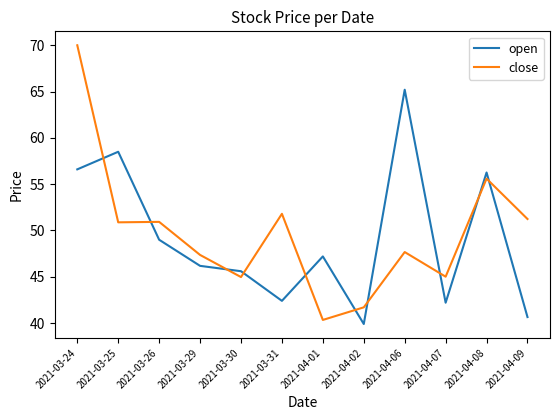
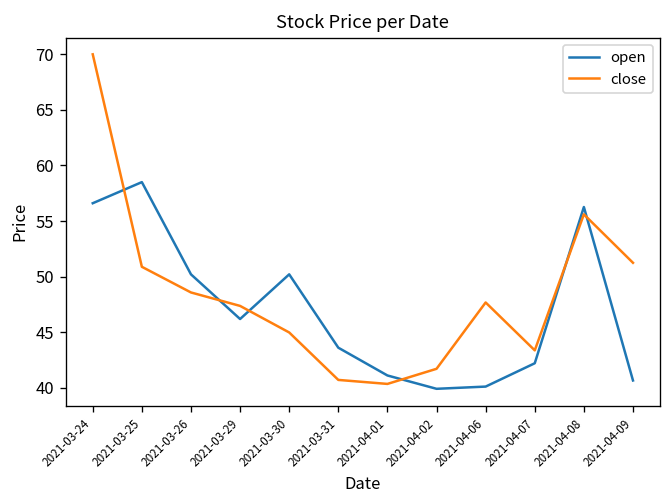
open, 2021-03-26: 49 -> 50
close, 2021-03-26: 51 -> 49
open, 2021-03-30: 46 -> 50
open, 2021-03-31: 42 -> 44
close, 2021-03-31: 52 -> 41
open, 2021-04-01: 47 -> 41
open, 2021-04-06: 65 -> 40
close, 2021-04-07: 45 -> 43
